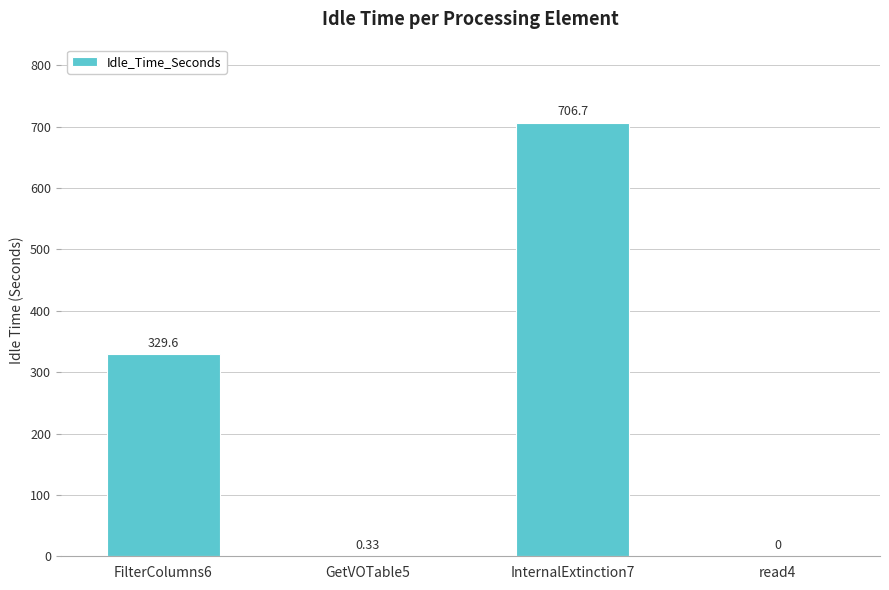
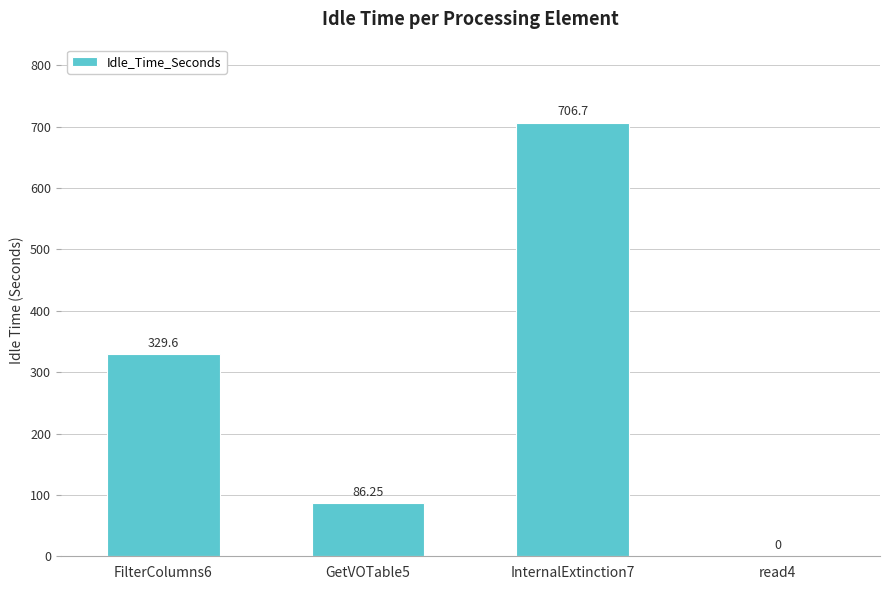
GetVOTable5: 0.33 -> 86.25
